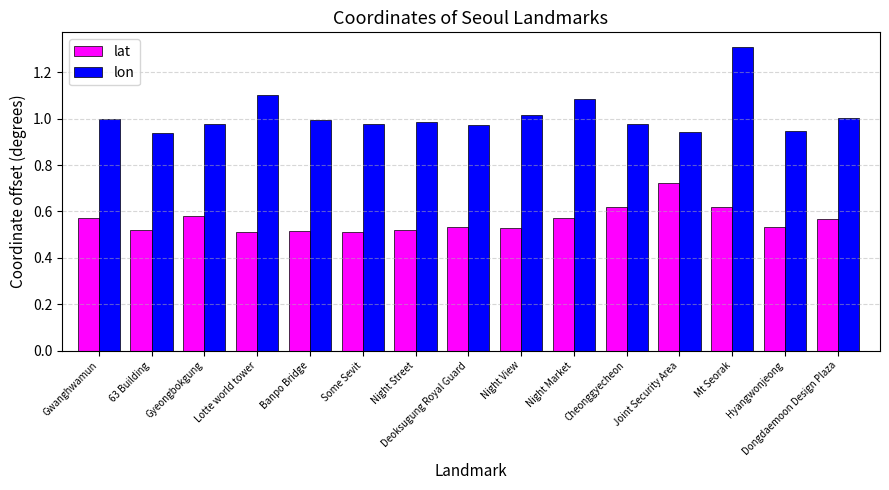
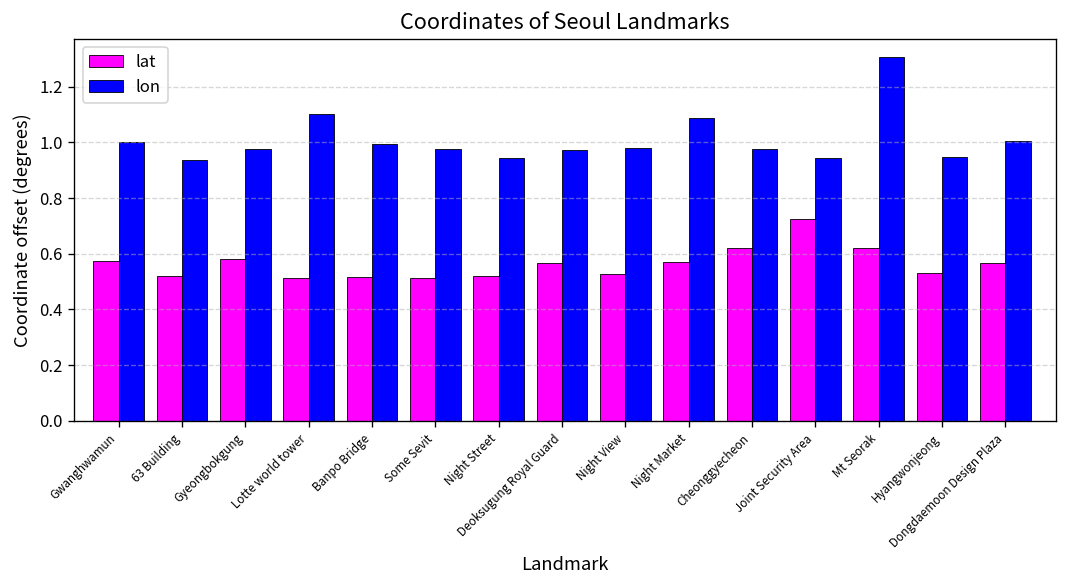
lon, Night Street: 0.98 -> 0.94
lat, Deoksugung Royal Guard: 0.53 -> 0.57
lon, Night View: 1.02 -> 0.98
